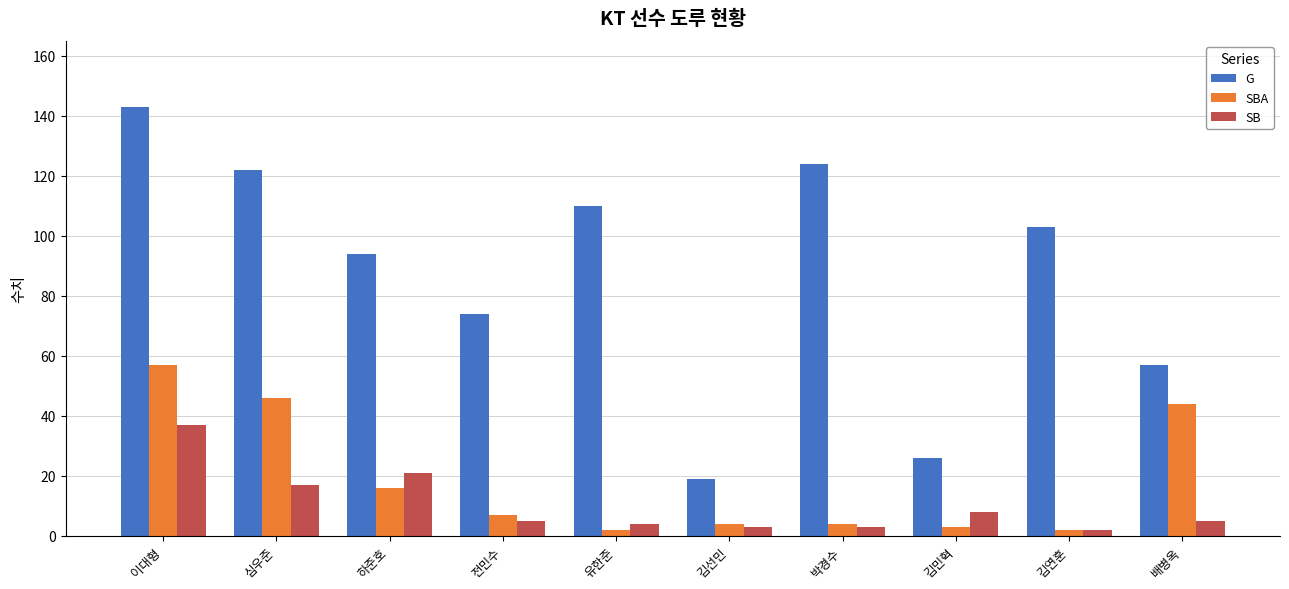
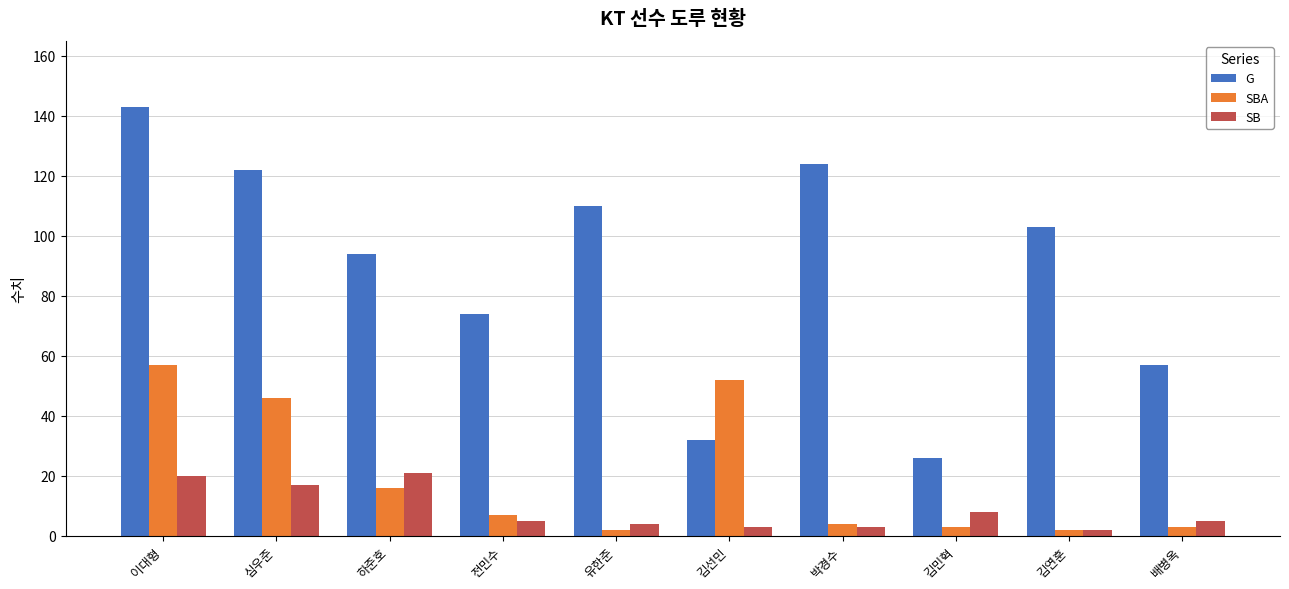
SB, 이대형: 37 -> 20
G, 김선민: 19 -> 32
SBA, 김선민: 4 -> 52
SBA, 배병옥: 44 -> 3
